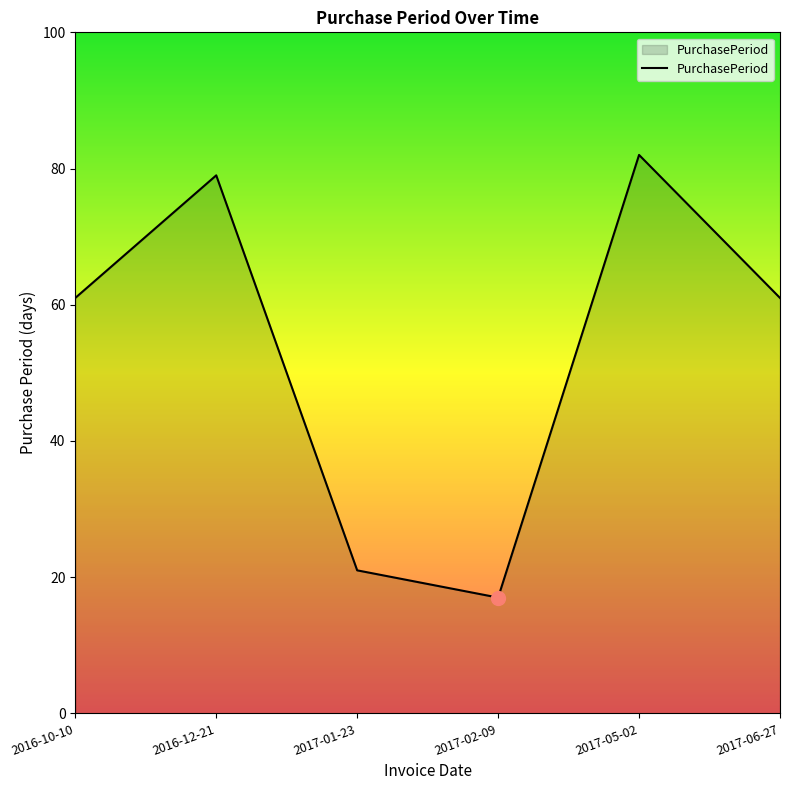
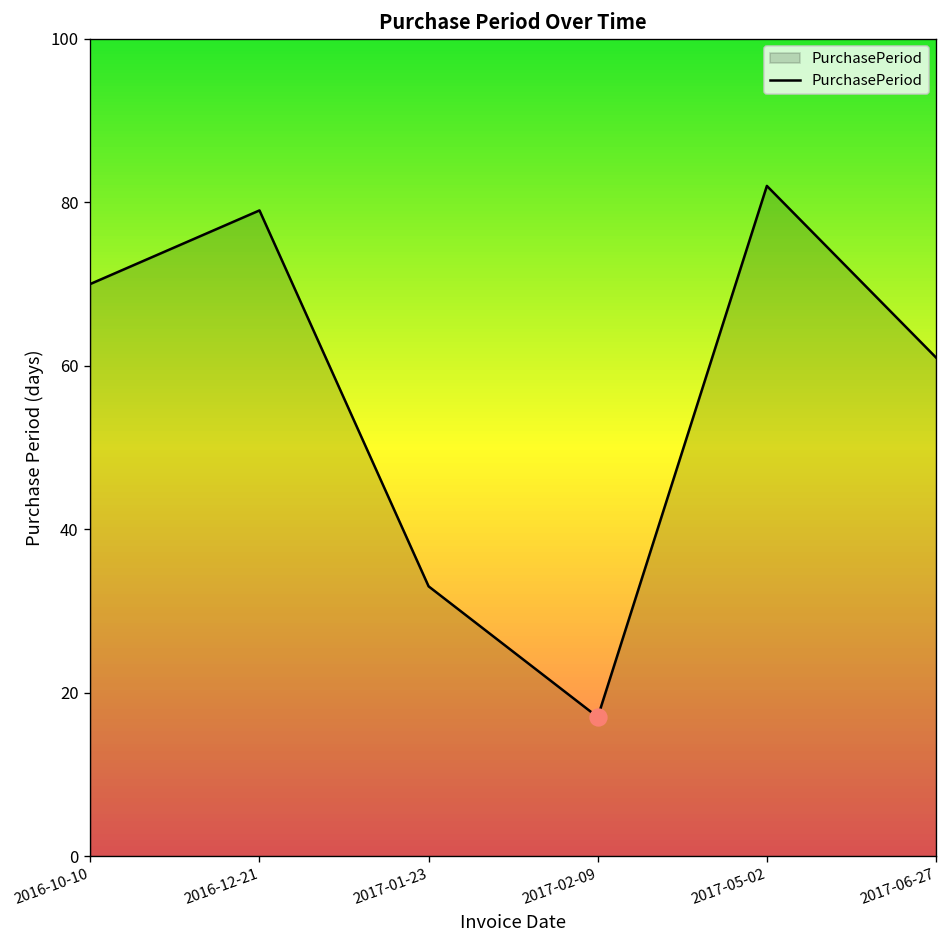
PurchasePeriod, 2016-10-10: 61 -> 70
PurchasePeriod, 2017-01-23: 21 -> 33
